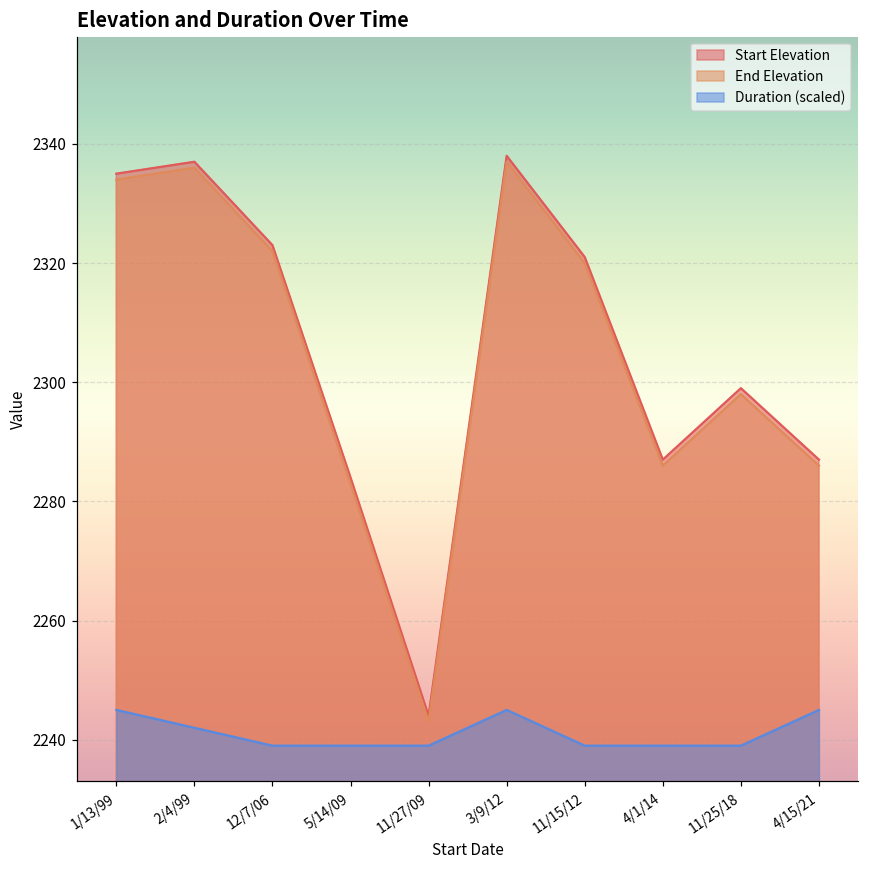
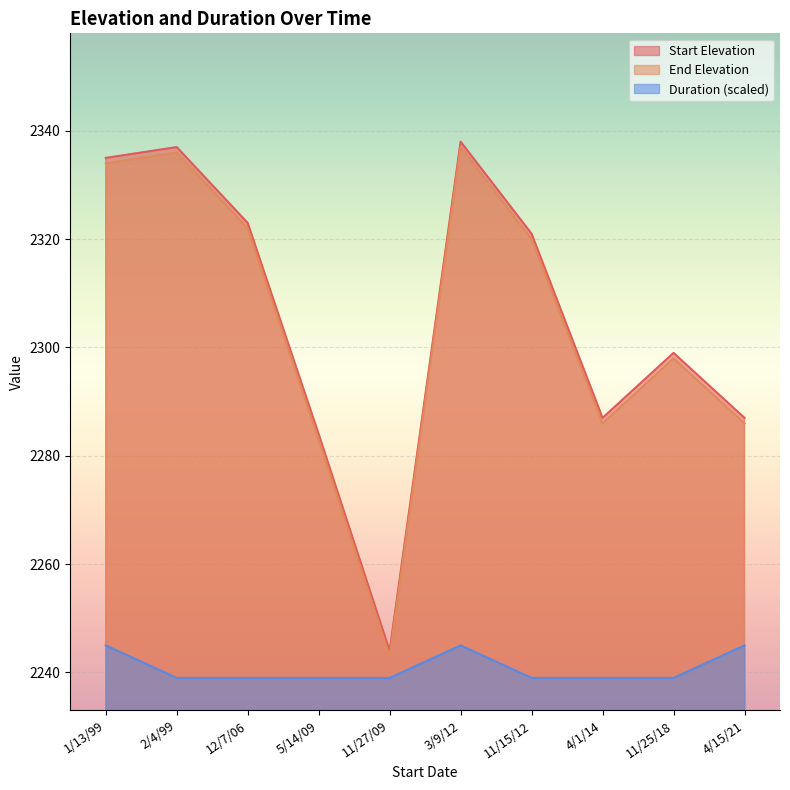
Duration (scaled), 2/4/99: 2242 -> 2239
